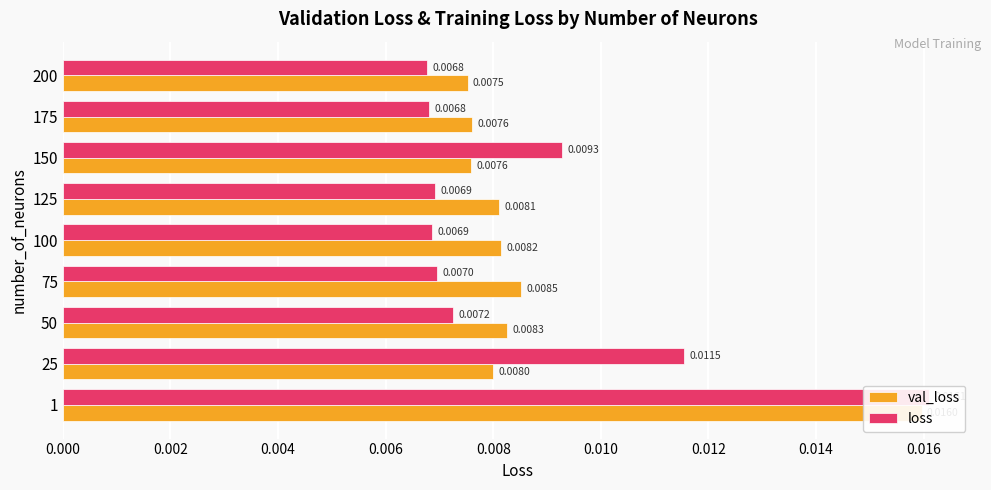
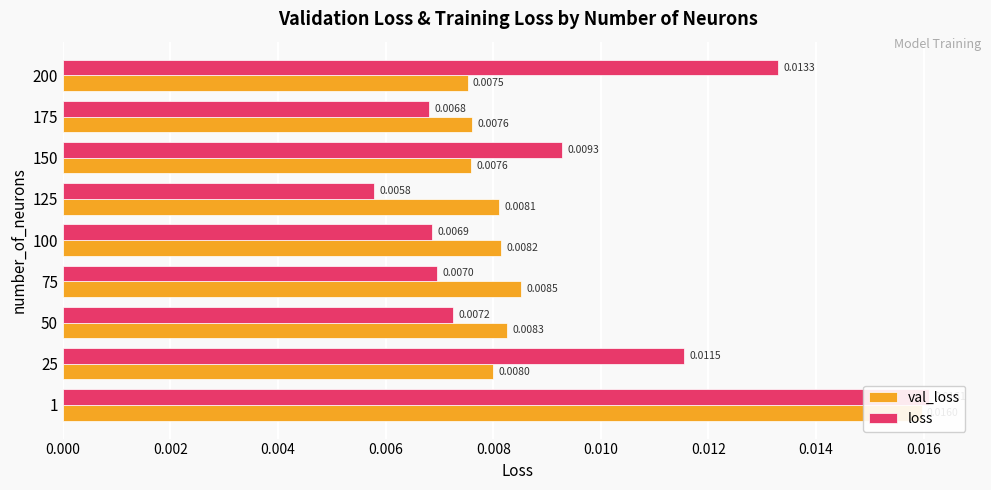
loss, 200: 0.0068 -> 0.0133
loss, 125: 0.0069 -> 0.0058
